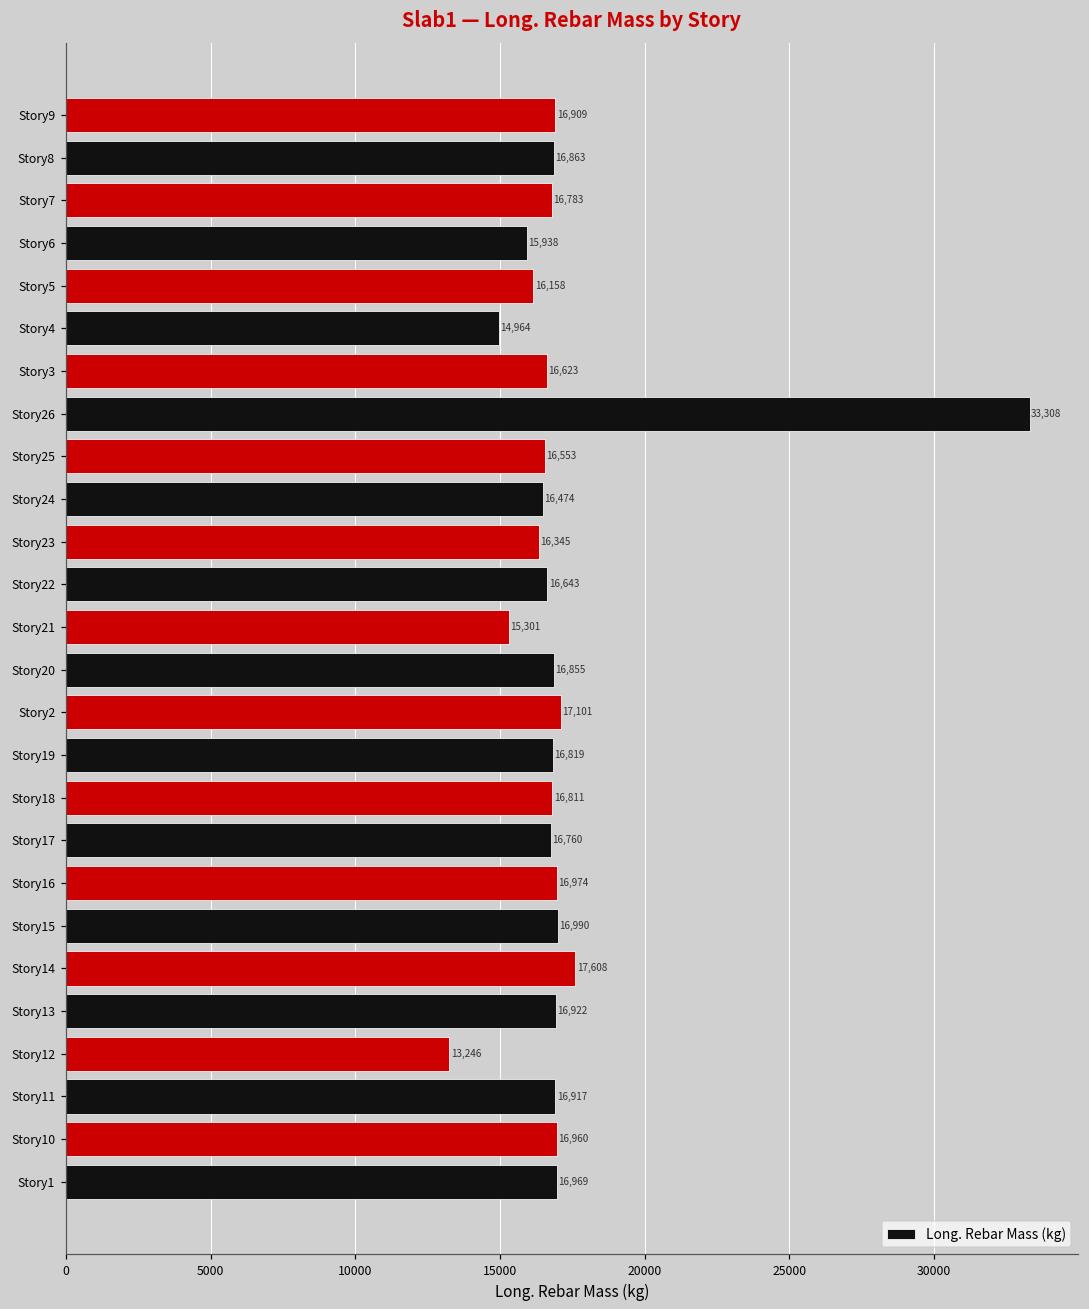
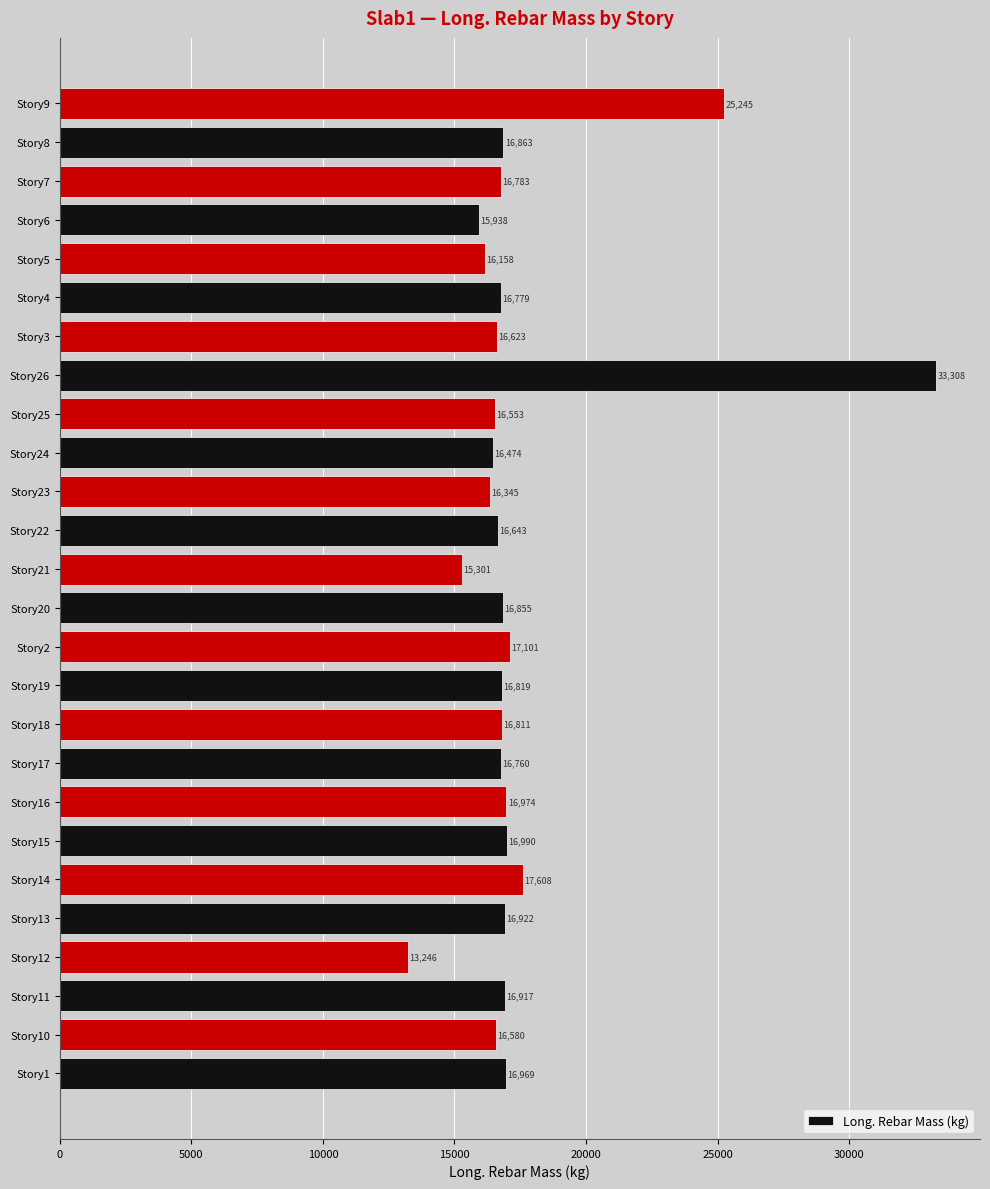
Story9: 16,909 -> 25,245
Story4: 14,964 -> 16,779
Story10: 16,960 -> 16,580
